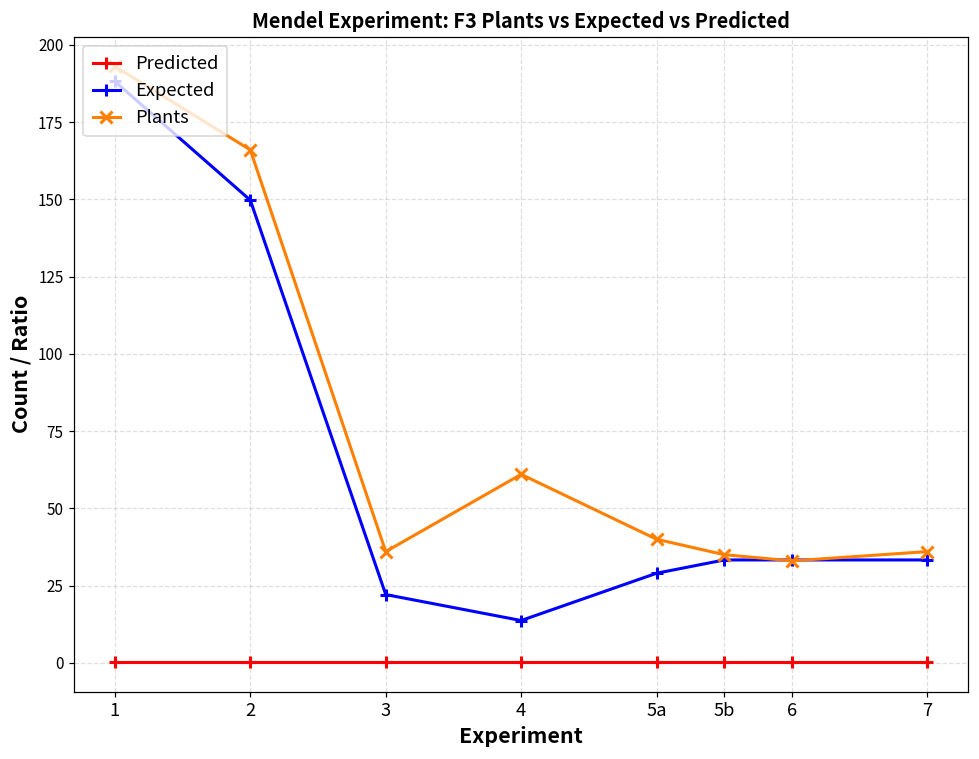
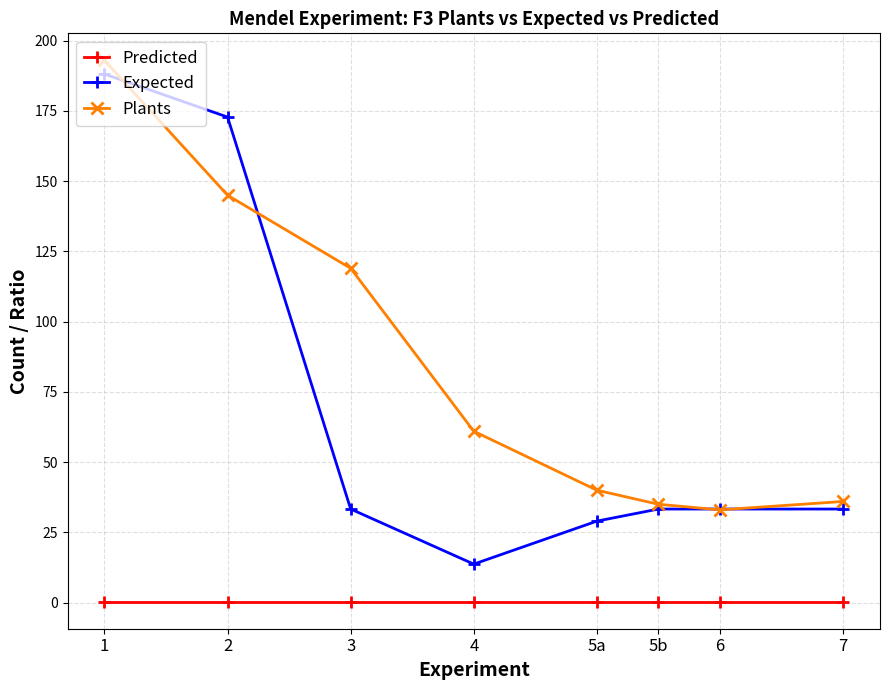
Expected, 2: 150 -> 173
Plants, 2: 166 -> 145
Expected, 3: 22 -> 33
Plants, 3: 36 -> 119
